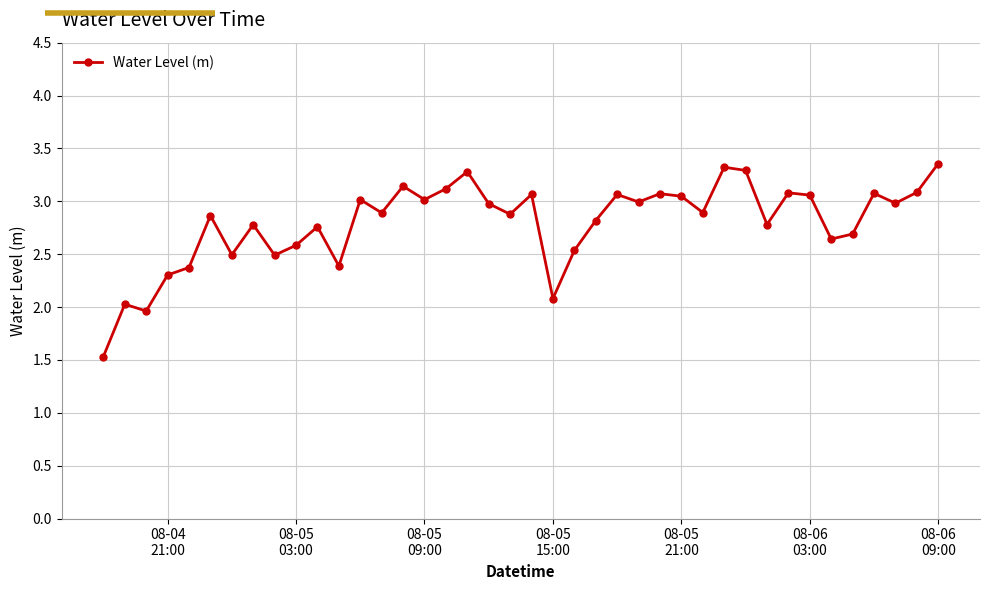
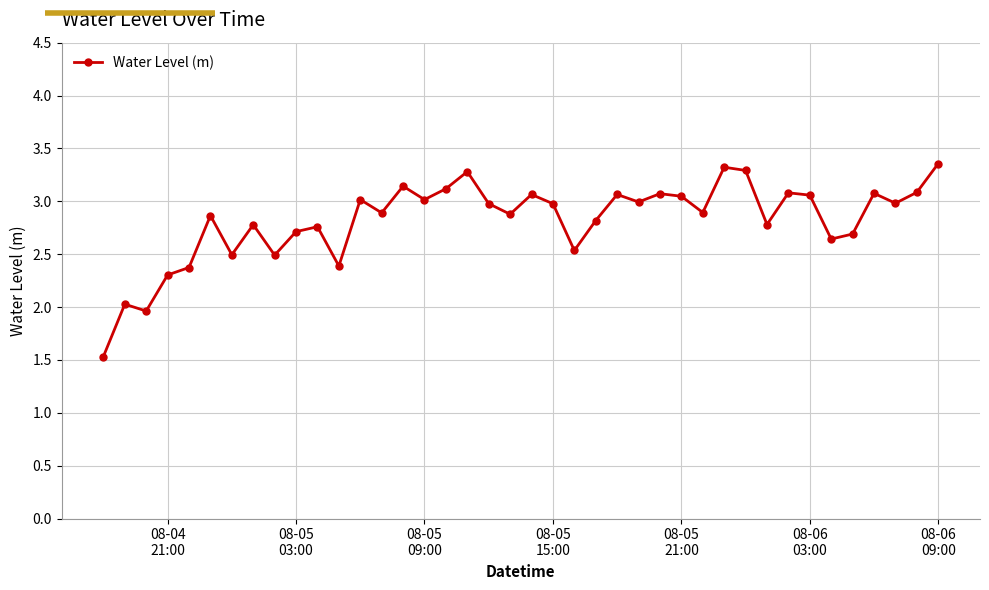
08-05 03:00: 2.58 -> 2.71
08-05 15:00: 2.08 -> 2.98
